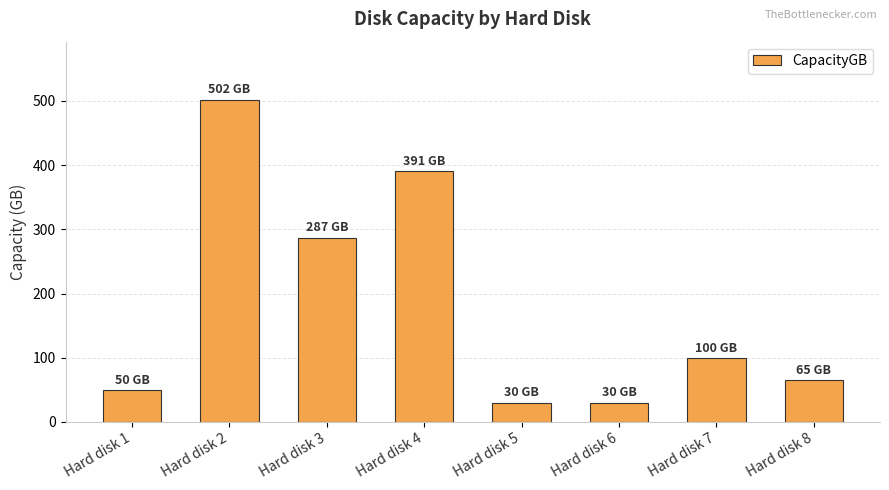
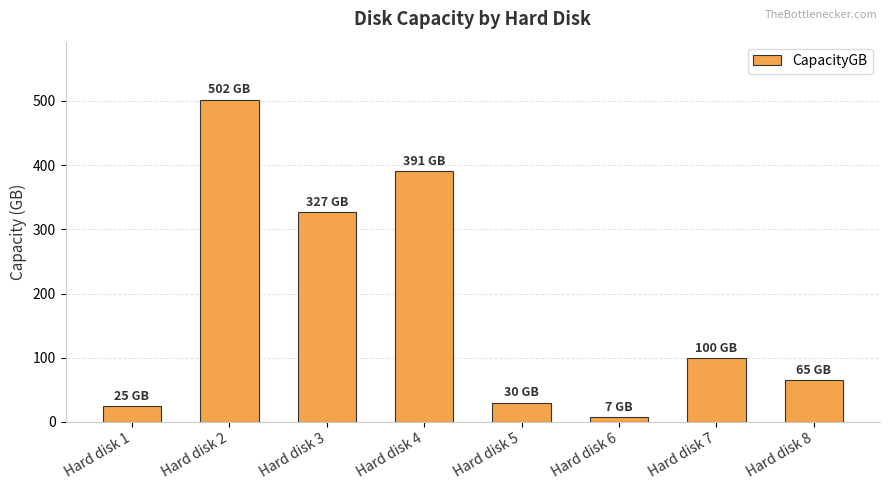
Hard disk 1: 50 -> 25
Hard disk 3: 287 -> 327
Hard disk 6: 30 -> 7
